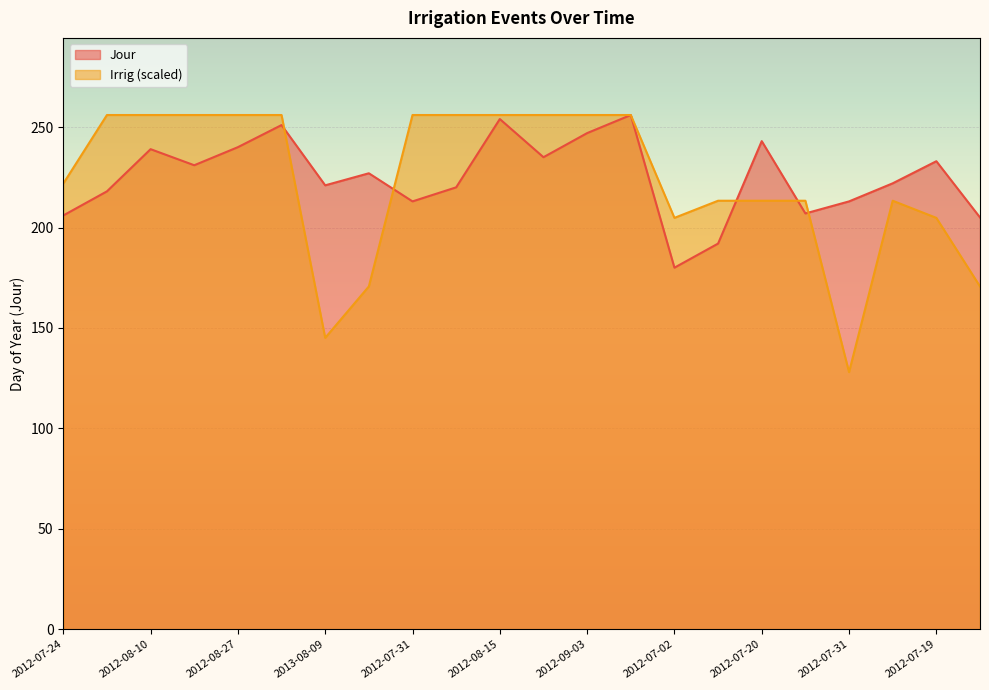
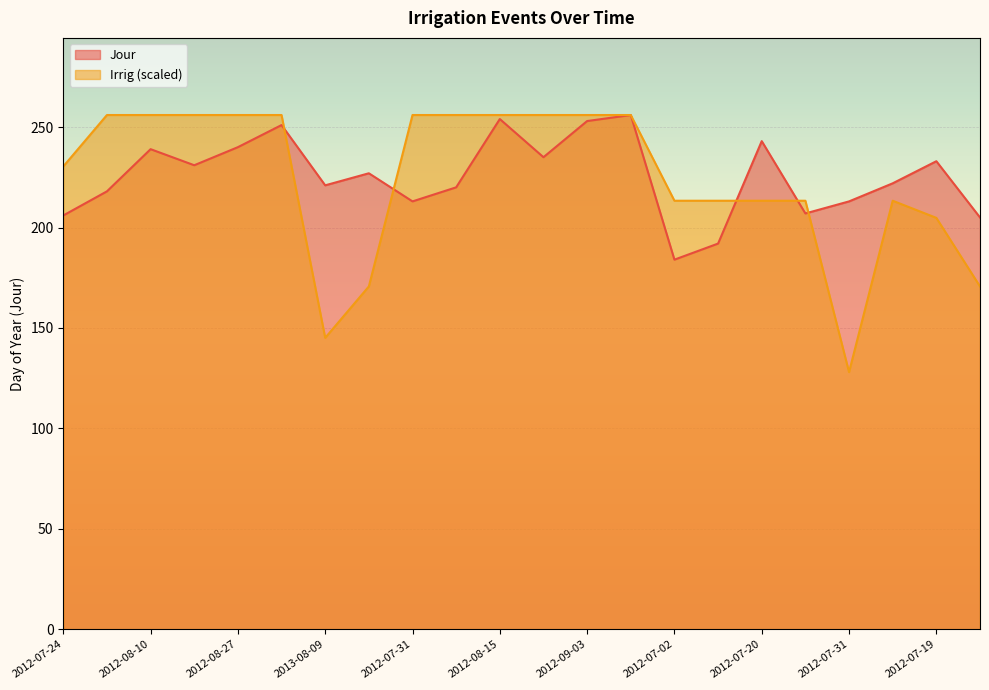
Irrig (scaled), 2012-07-24: 222 -> 230
Jour, 2012-09-03: 247 -> 253
Jour, 2012-07-02: 180 -> 184
Irrig (scaled), 2012-07-02: 205 -> 213
